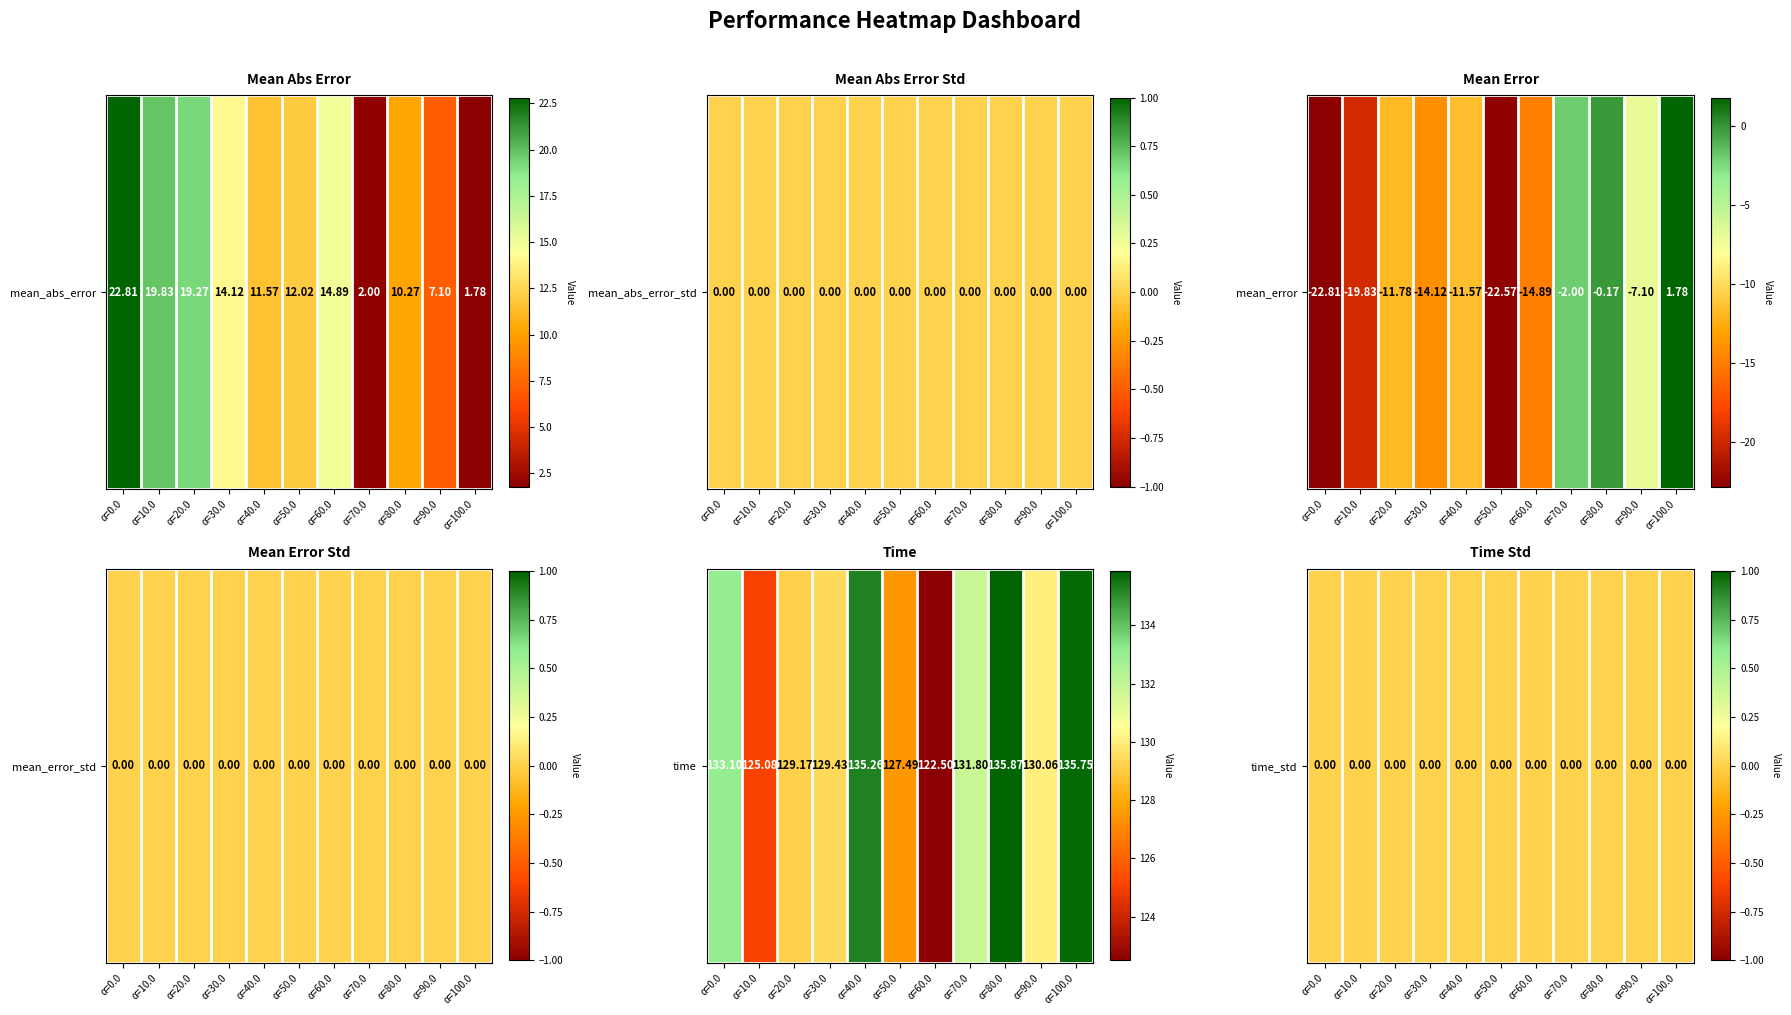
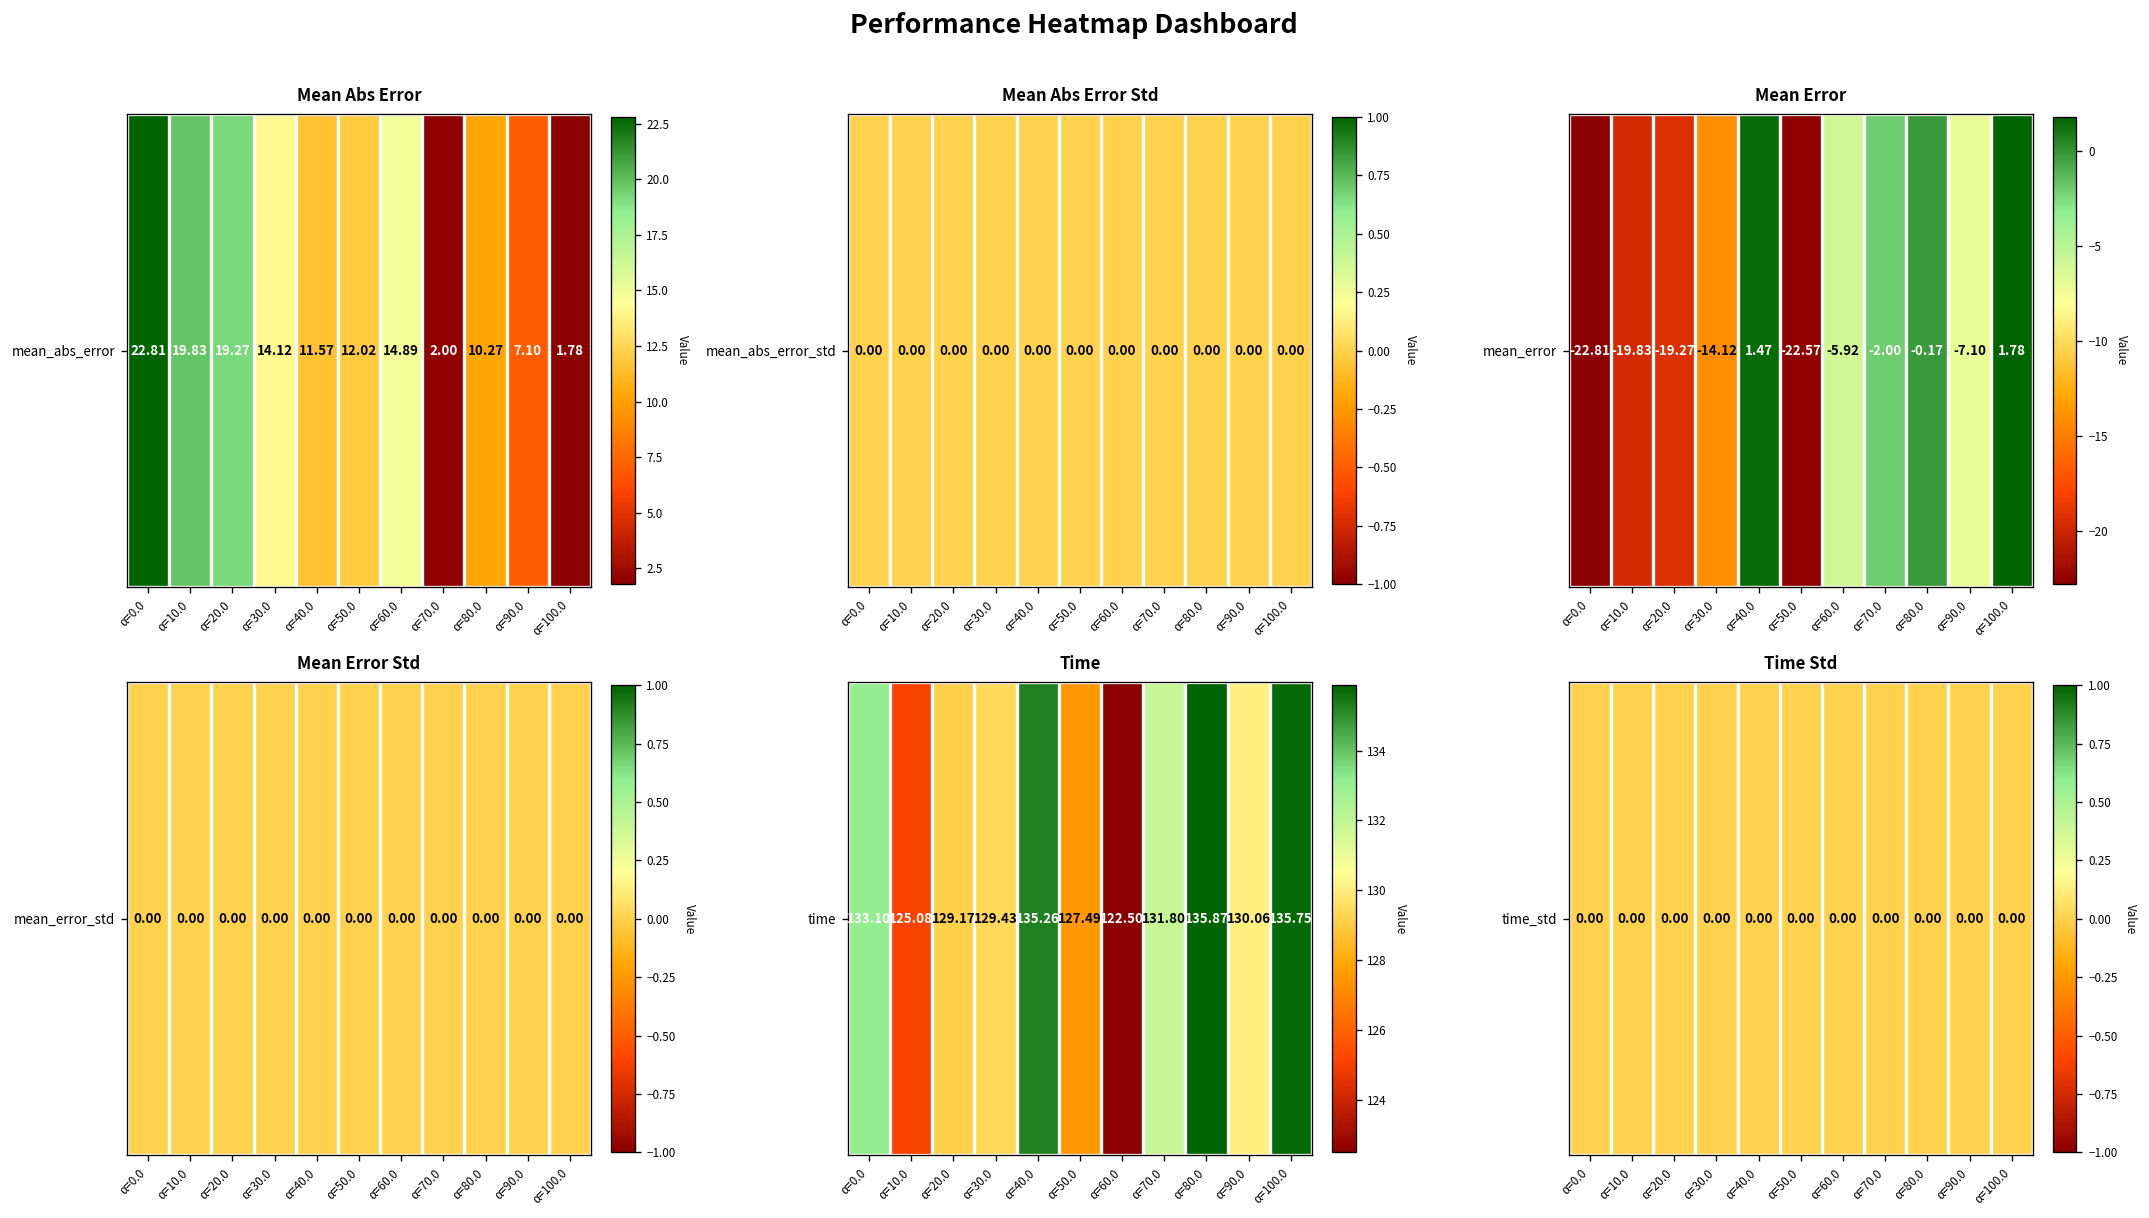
Mean Error, mean_error, α=20.0: -11.78 -> -19.27
Mean Error, mean_error, α=40.0: -11.57 -> 1.47
Mean Error, mean_error, α=60.0: -14.89 -> -5.92
